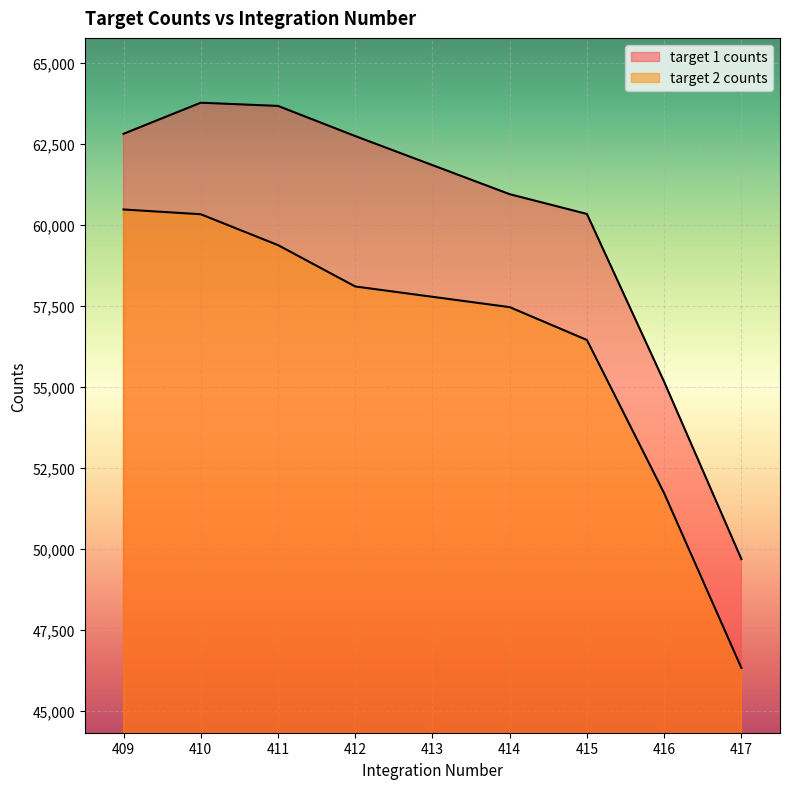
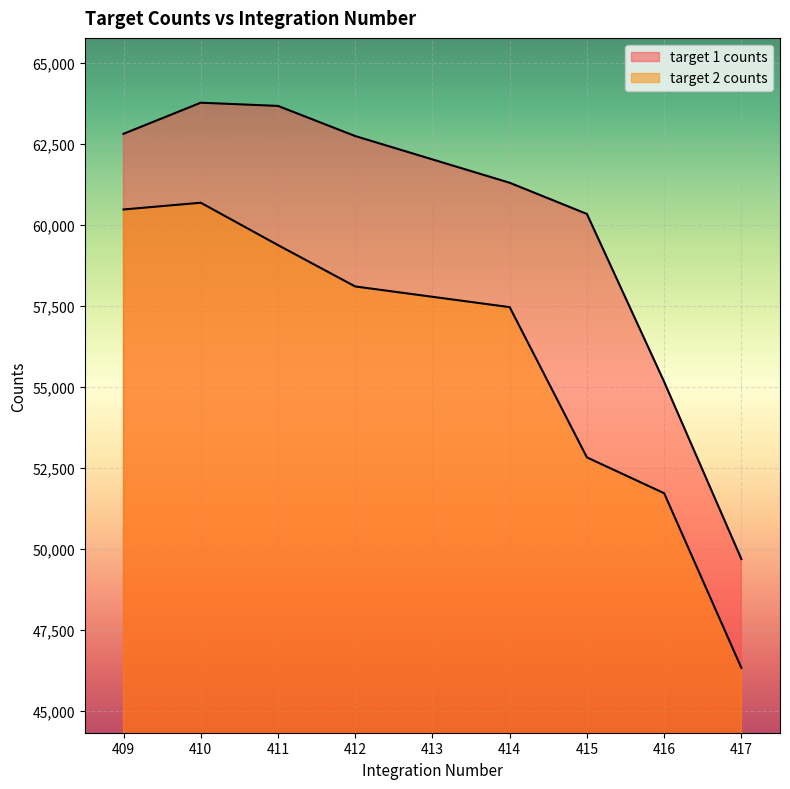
target 2 counts, 410: 60,300 -> 60,700
target 1 counts, 414: 60,900 -> 61,300
target 2 counts, 415: 56,400 -> 52,800
